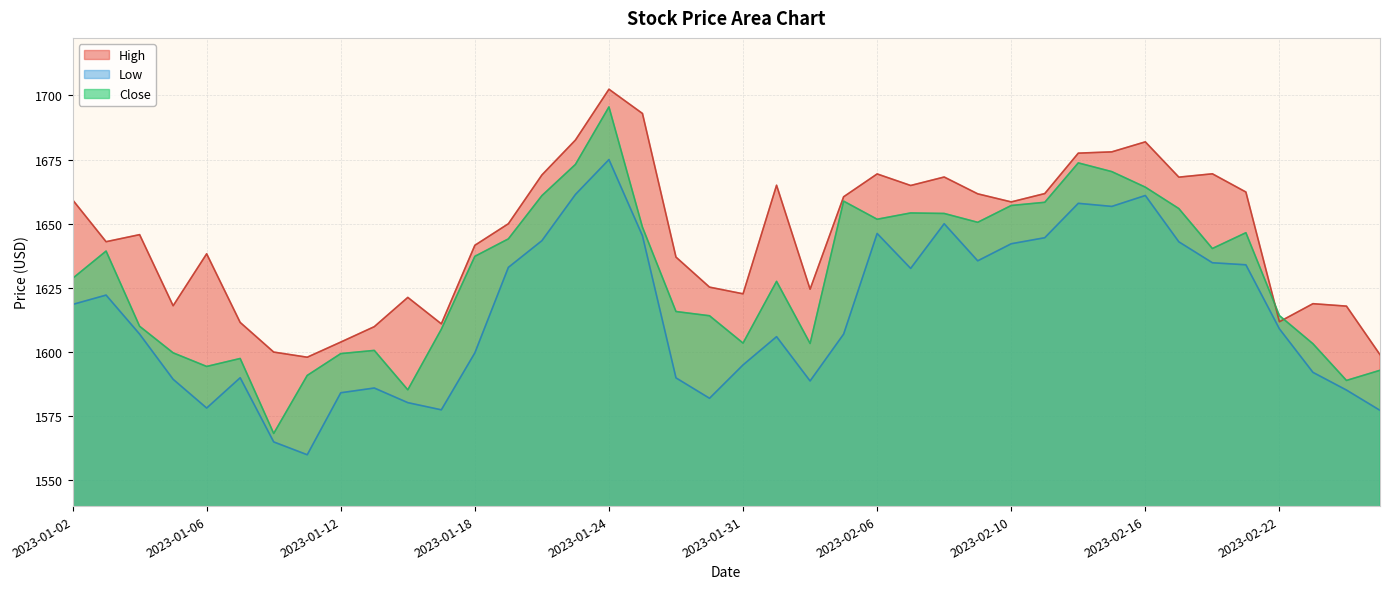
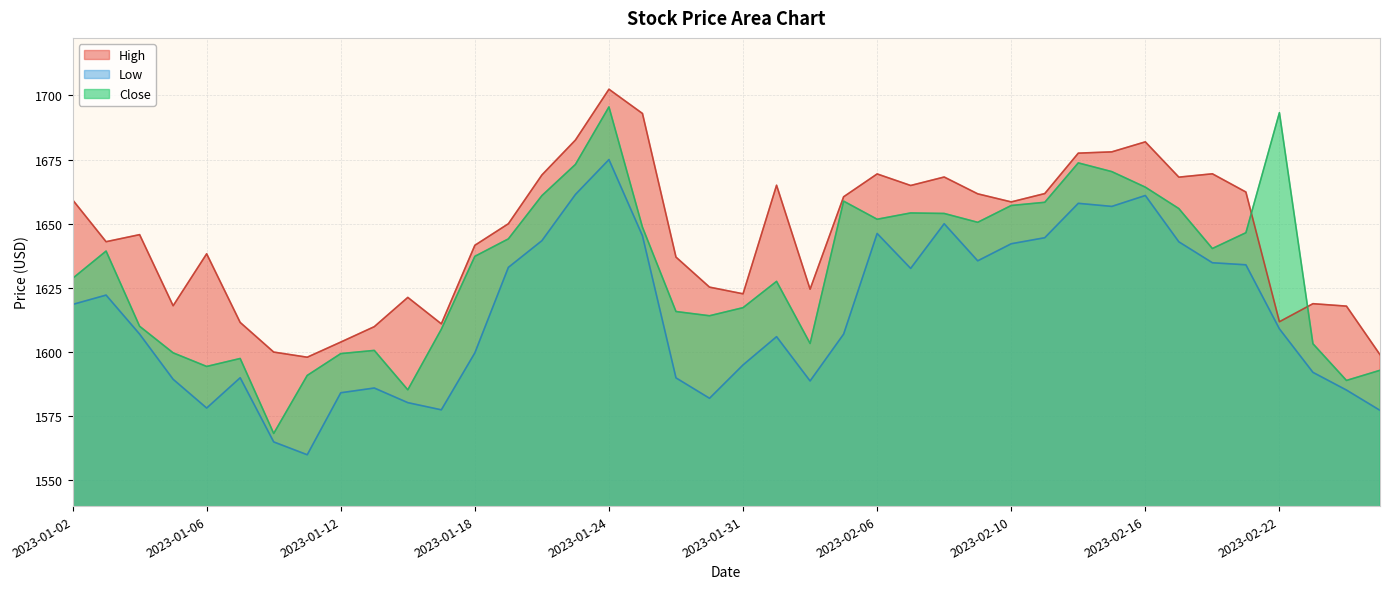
Close, 2023-01-31: 1604 -> 1617
Close, 2023-02-22: 1614 -> 1693
